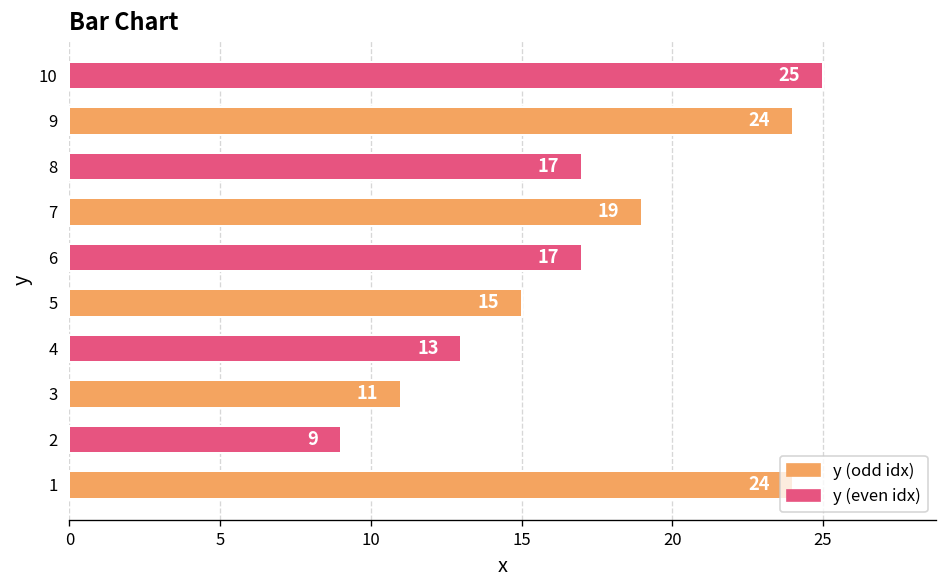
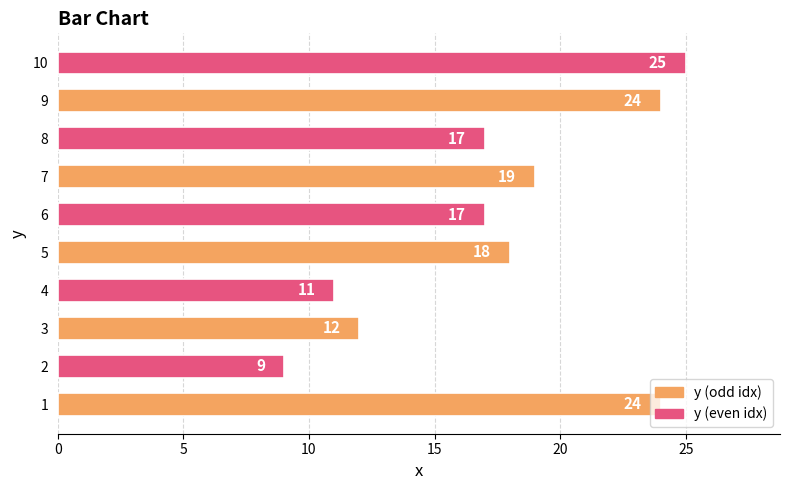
5: 15 -> 18
4: 13 -> 11
3: 11 -> 12
